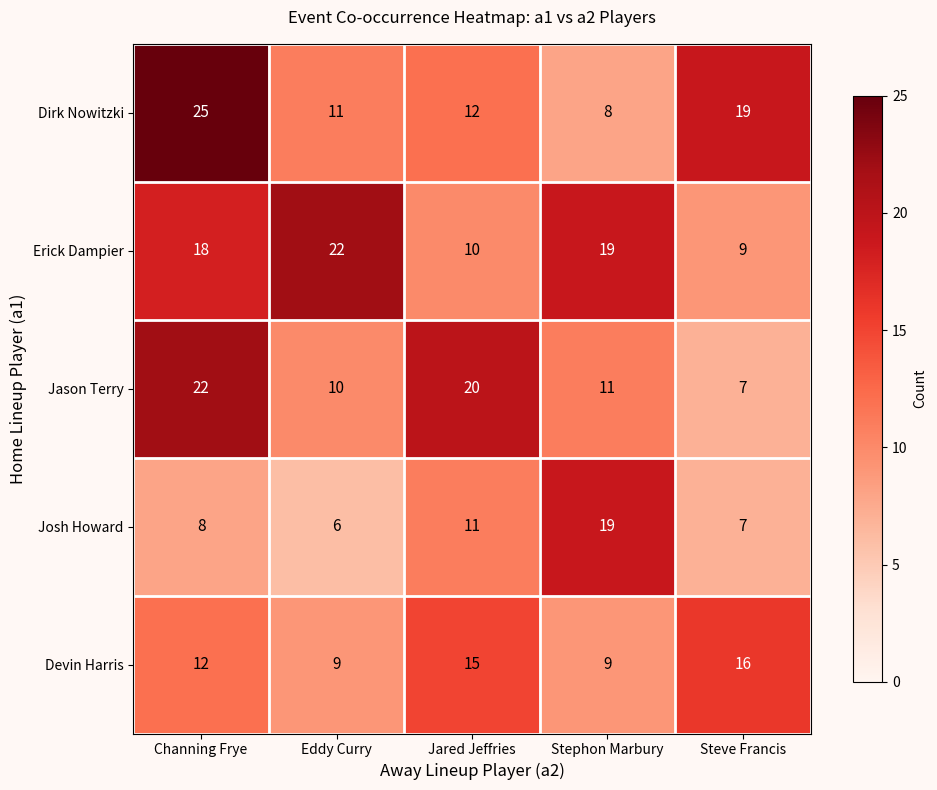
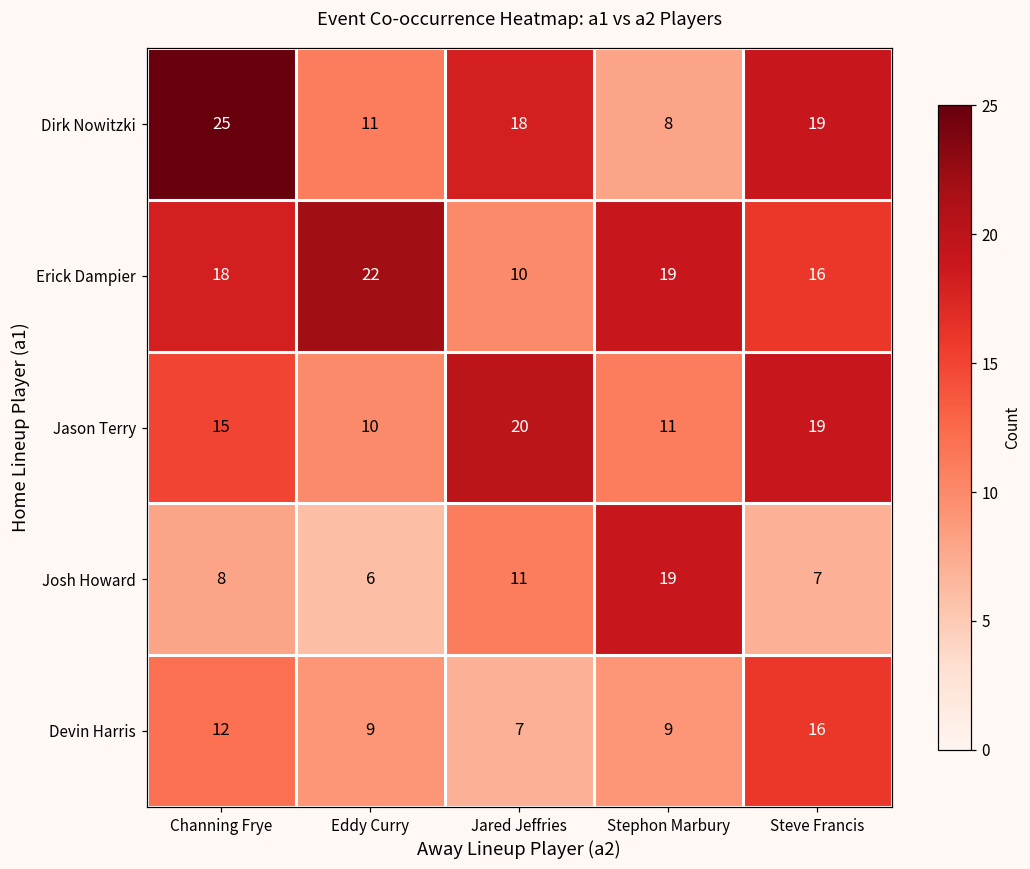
Dirk Nowitzki, Jared Jeffries: 12 -> 18
Erick Dampier, Steve Francis: 9 -> 16
Jason Terry, Channing Frye: 22 -> 15
Jason Terry, Steve Francis: 7 -> 19
Devin Harris, Jared Jeffries: 15 -> 7
